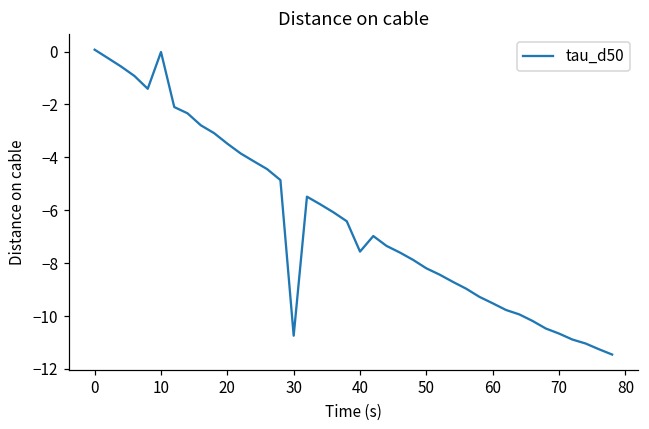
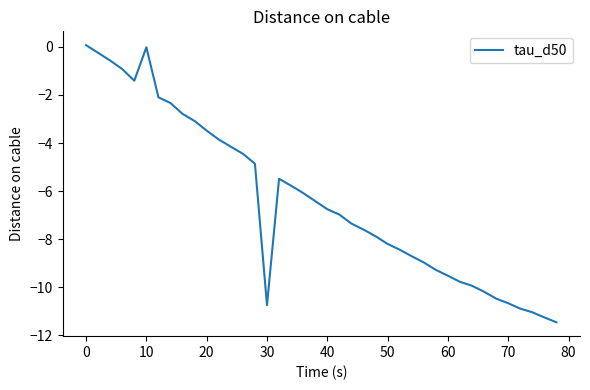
40: -7.6 -> -6.8
